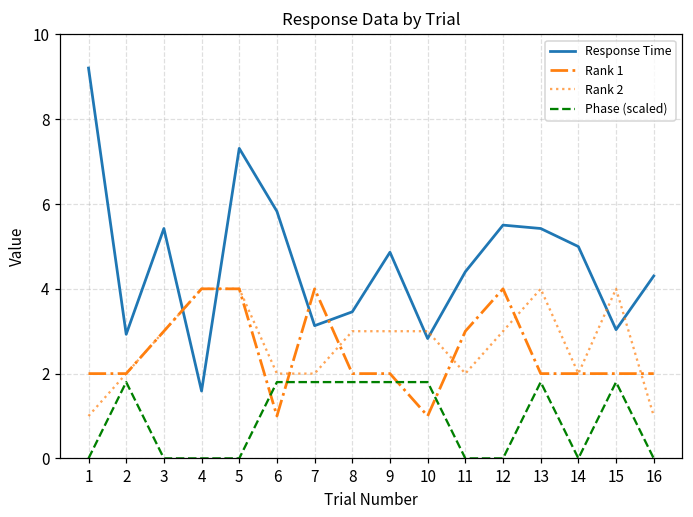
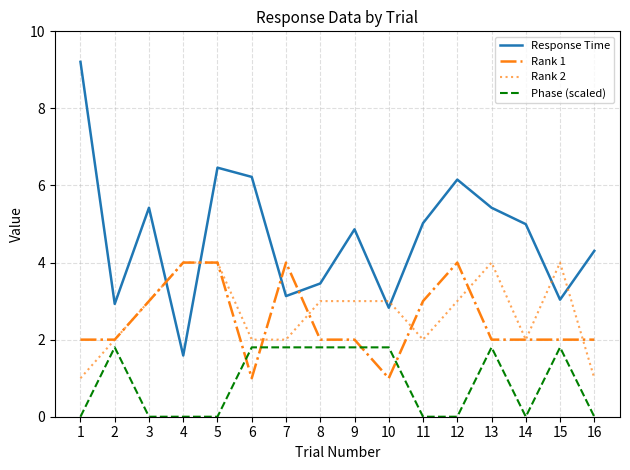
Response Time, 5: 7.3 -> 6.5
Response Time, 6: 5.8 -> 6.2
Response Time, 11: 4.4 -> 5.0
Response Time, 12: 5.5 -> 6.2
